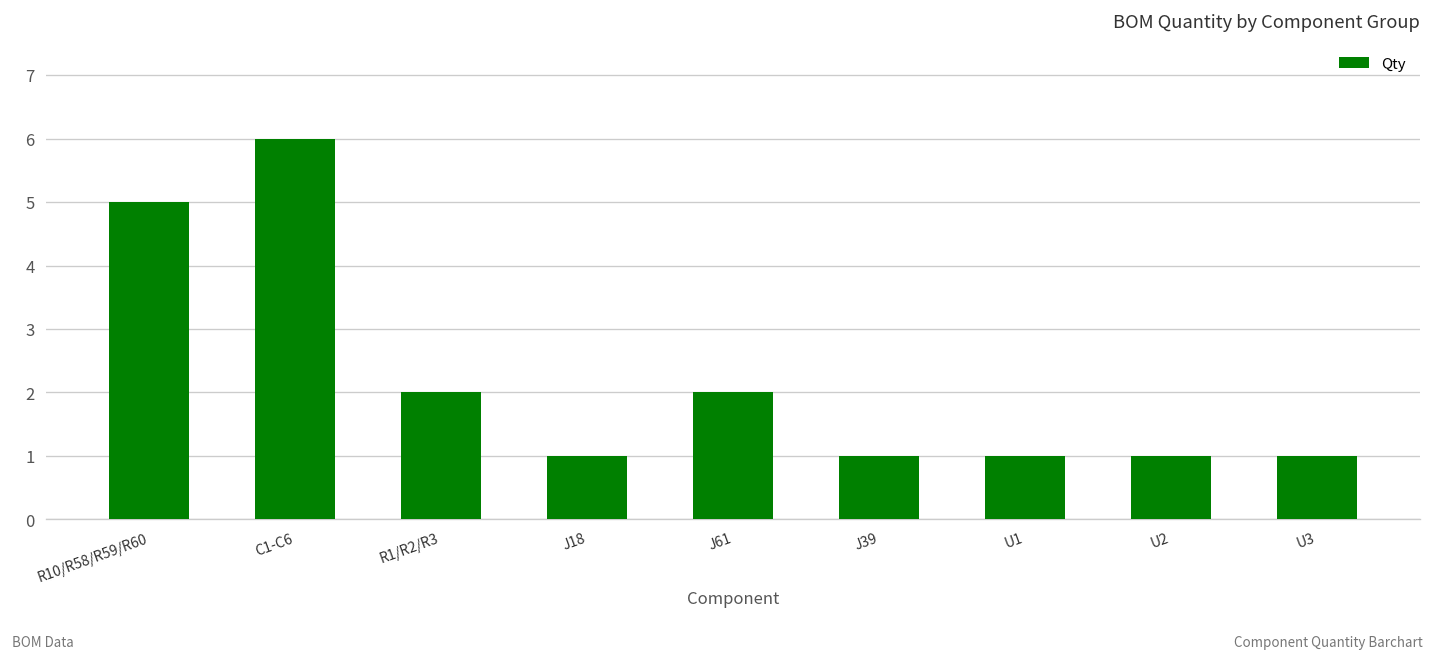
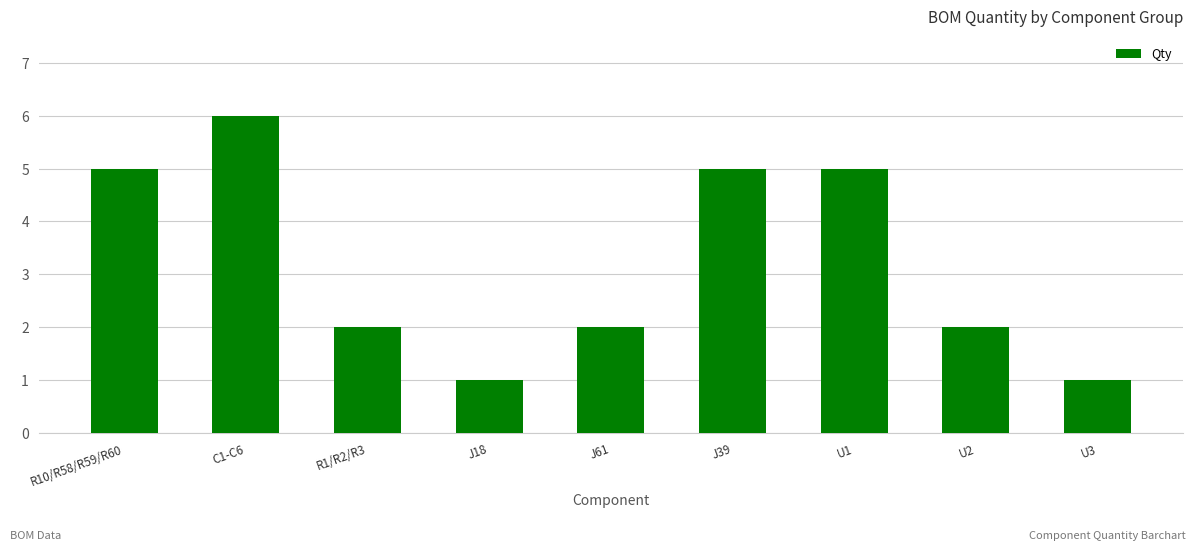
J39: 1 -> 5
U1: 1 -> 5
U2: 1 -> 2
